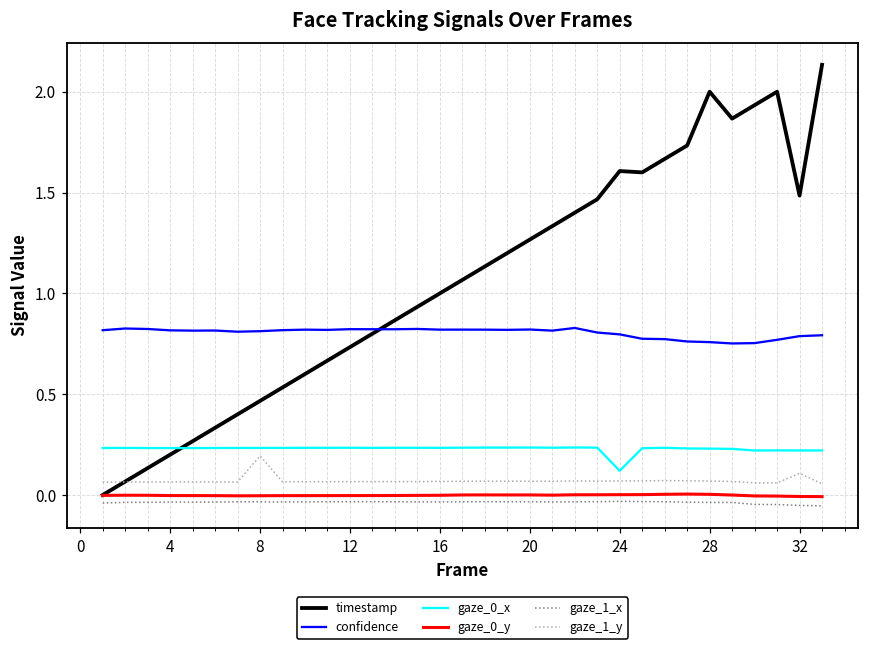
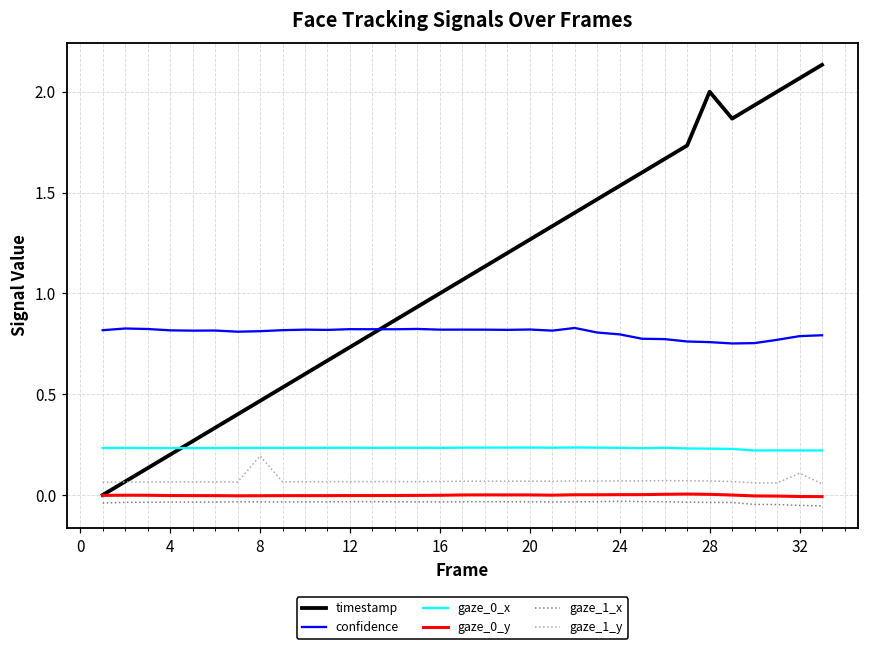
timestamp, 24: 1.61 -> 1.53
gaze_0_x, 24: 0.12 -> 0.23
timestamp, 32: 1.48 -> 2.07
